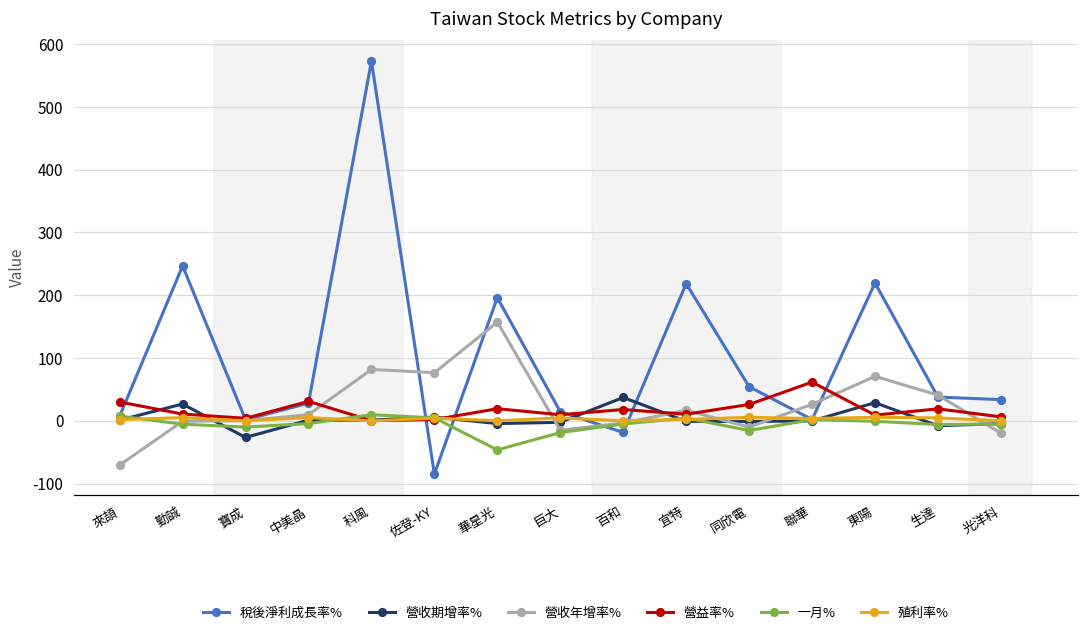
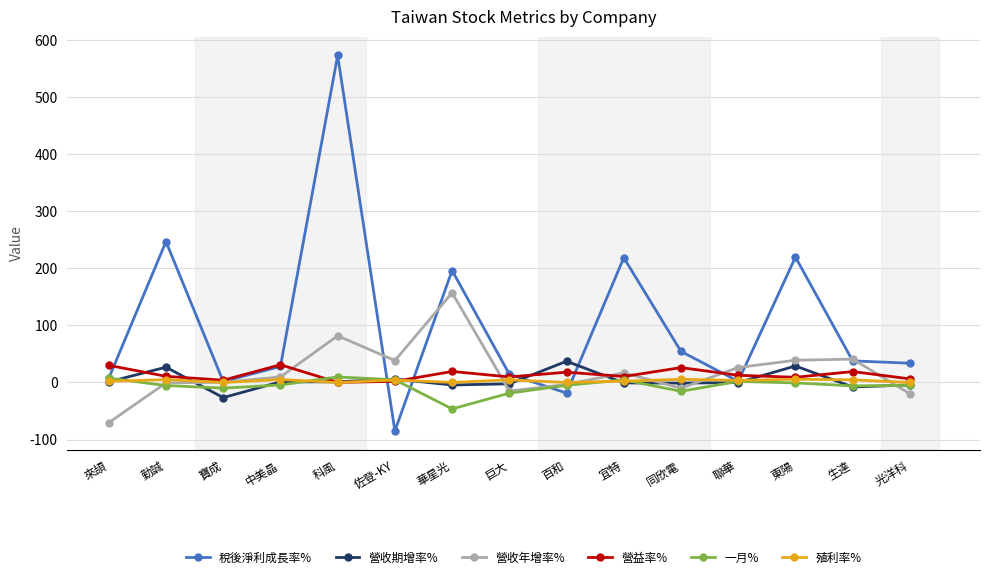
營收年增率%, 佐登-KY: 80 -> 40
營益率%, 聯華: 60 -> 10
營收年增率%, 東陽: 70 -> 40
